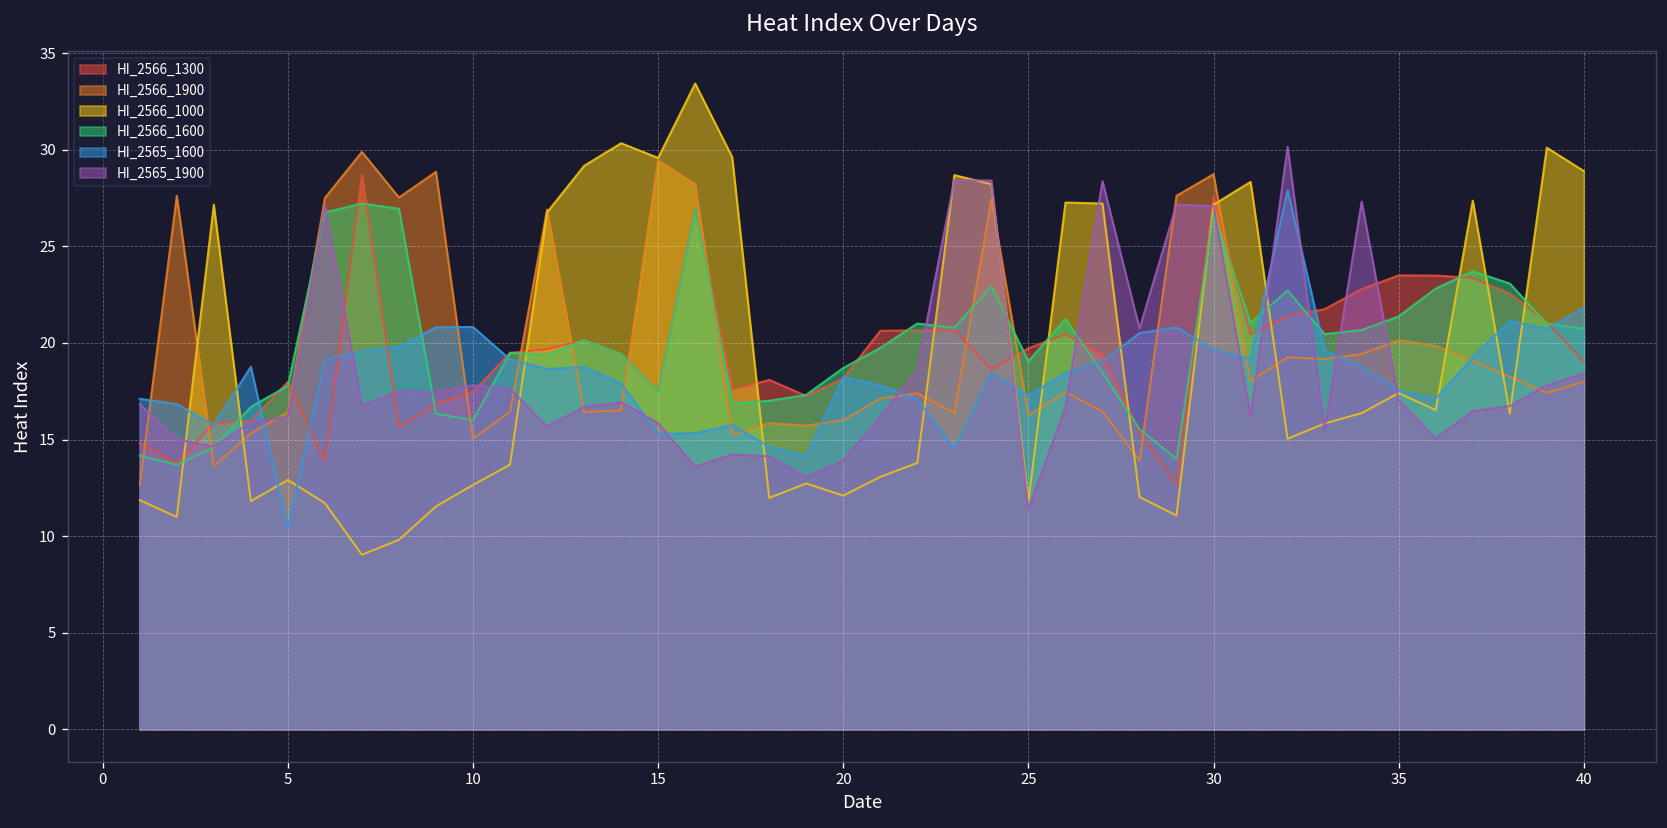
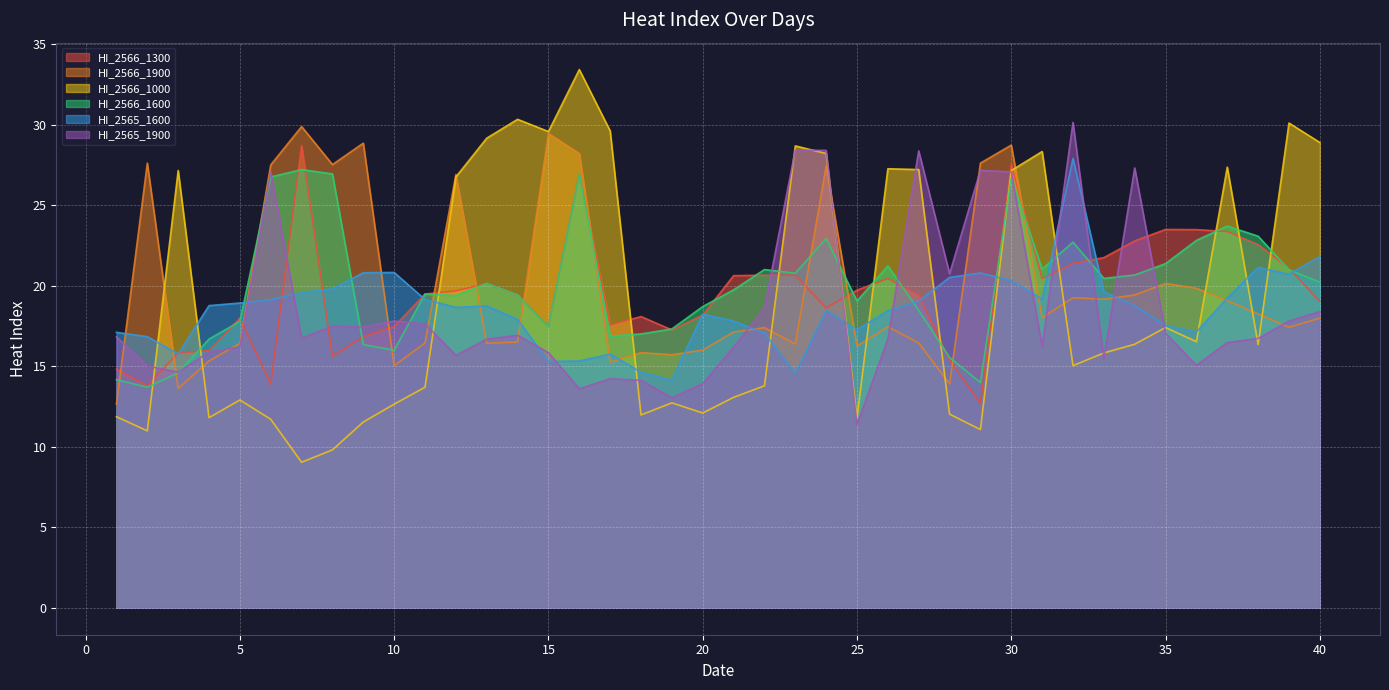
HI_2565_1600, 5: 10.4 -> 18.9
HI_2565_1600, 30: 19.7 -> 20.3
HI_2566_1600, 40: 20.7 -> 20.2
